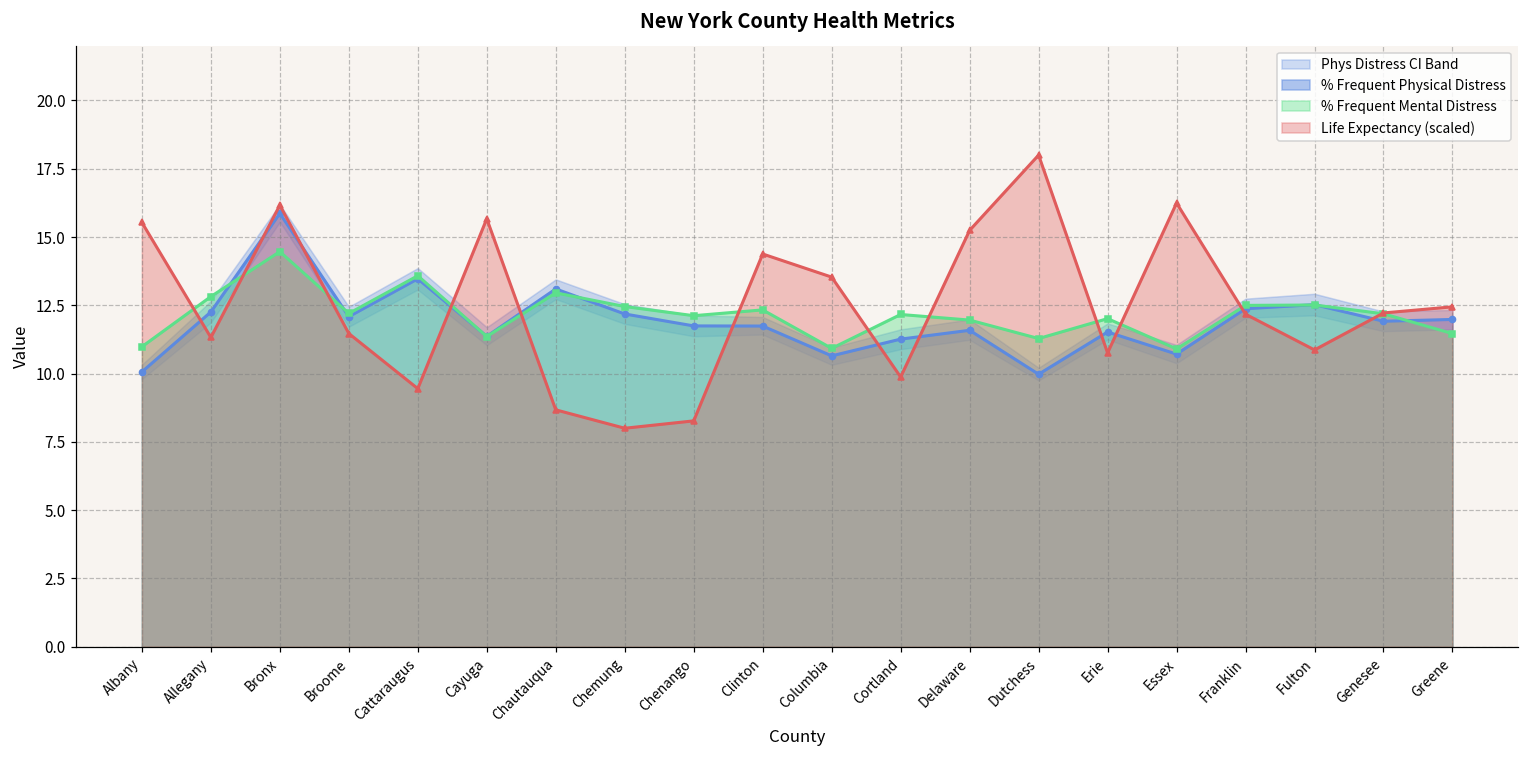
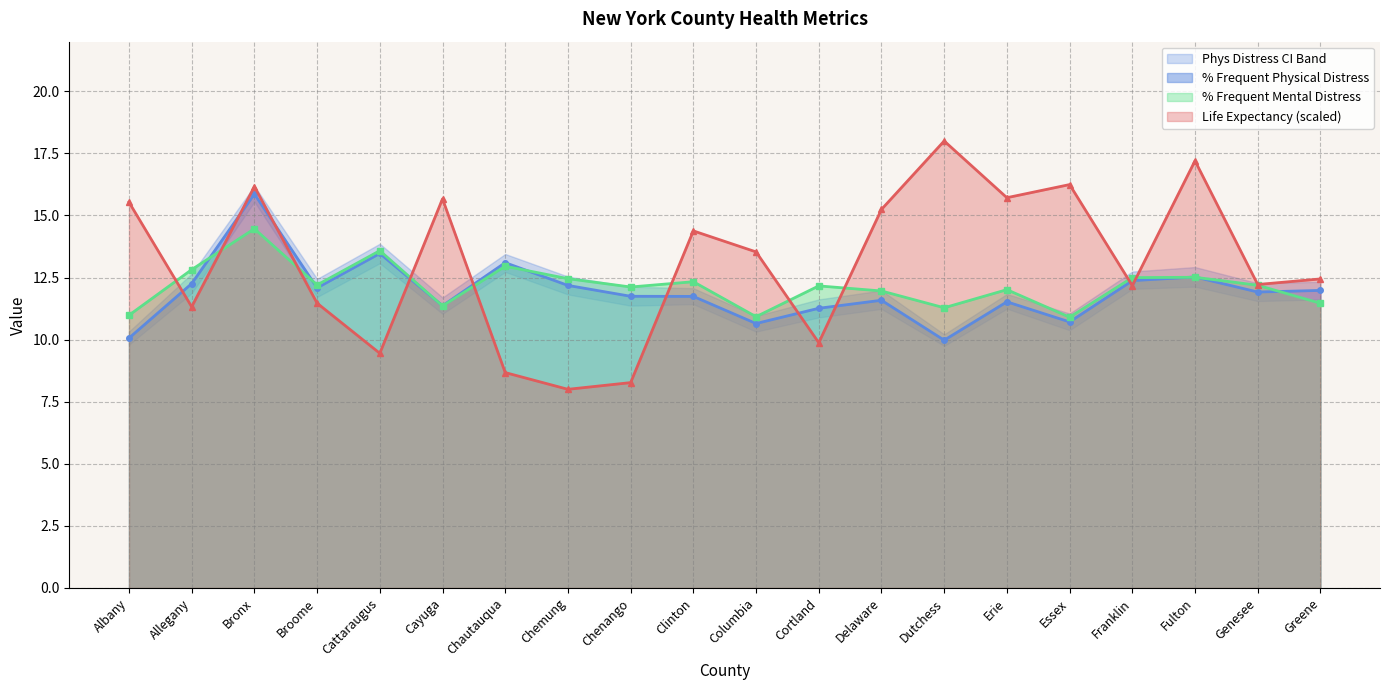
Life Expectancy (scaled), Erie: 10.8 -> 15.7
Life Expectancy (scaled), Fulton: 10.9 -> 17.2
